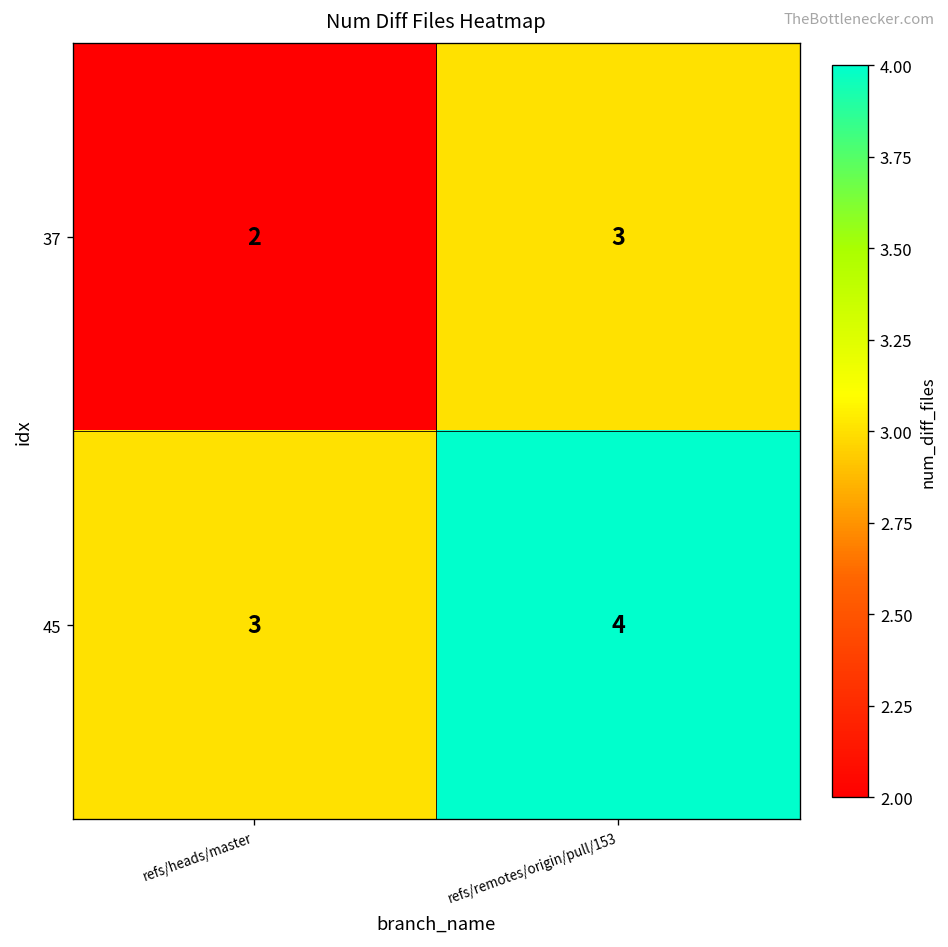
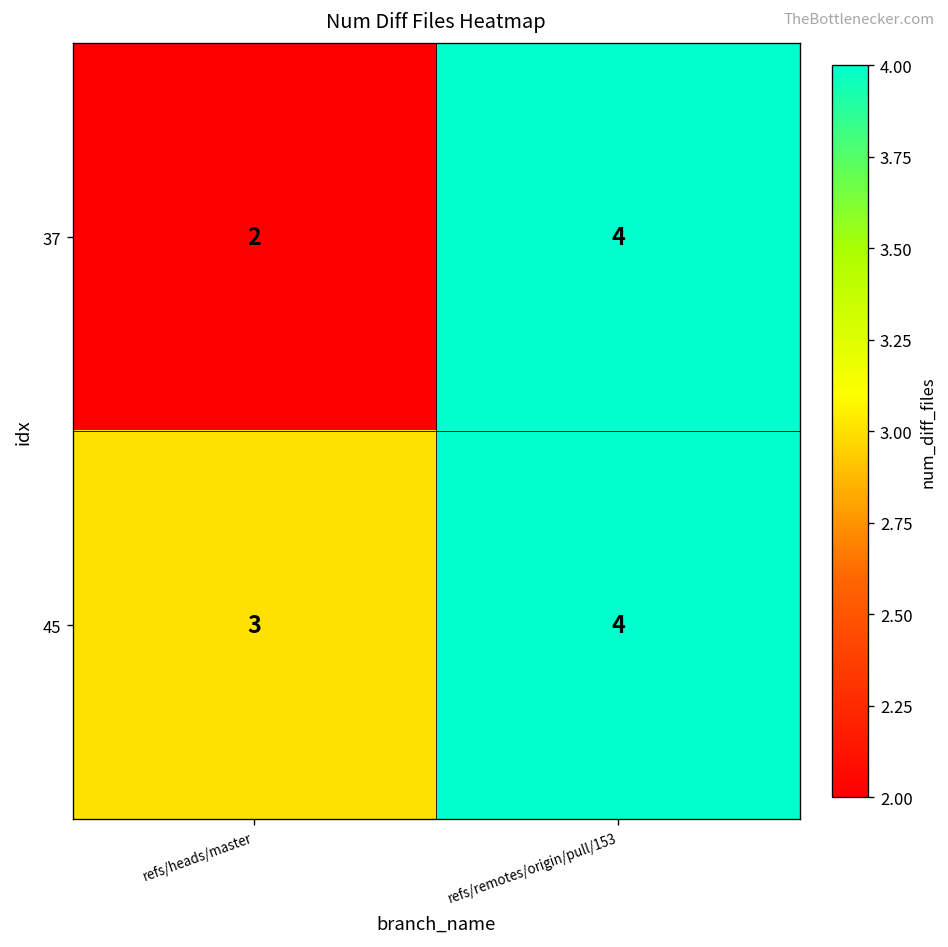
37, refs/remotes/origin/pull/153: 3 -> 4
